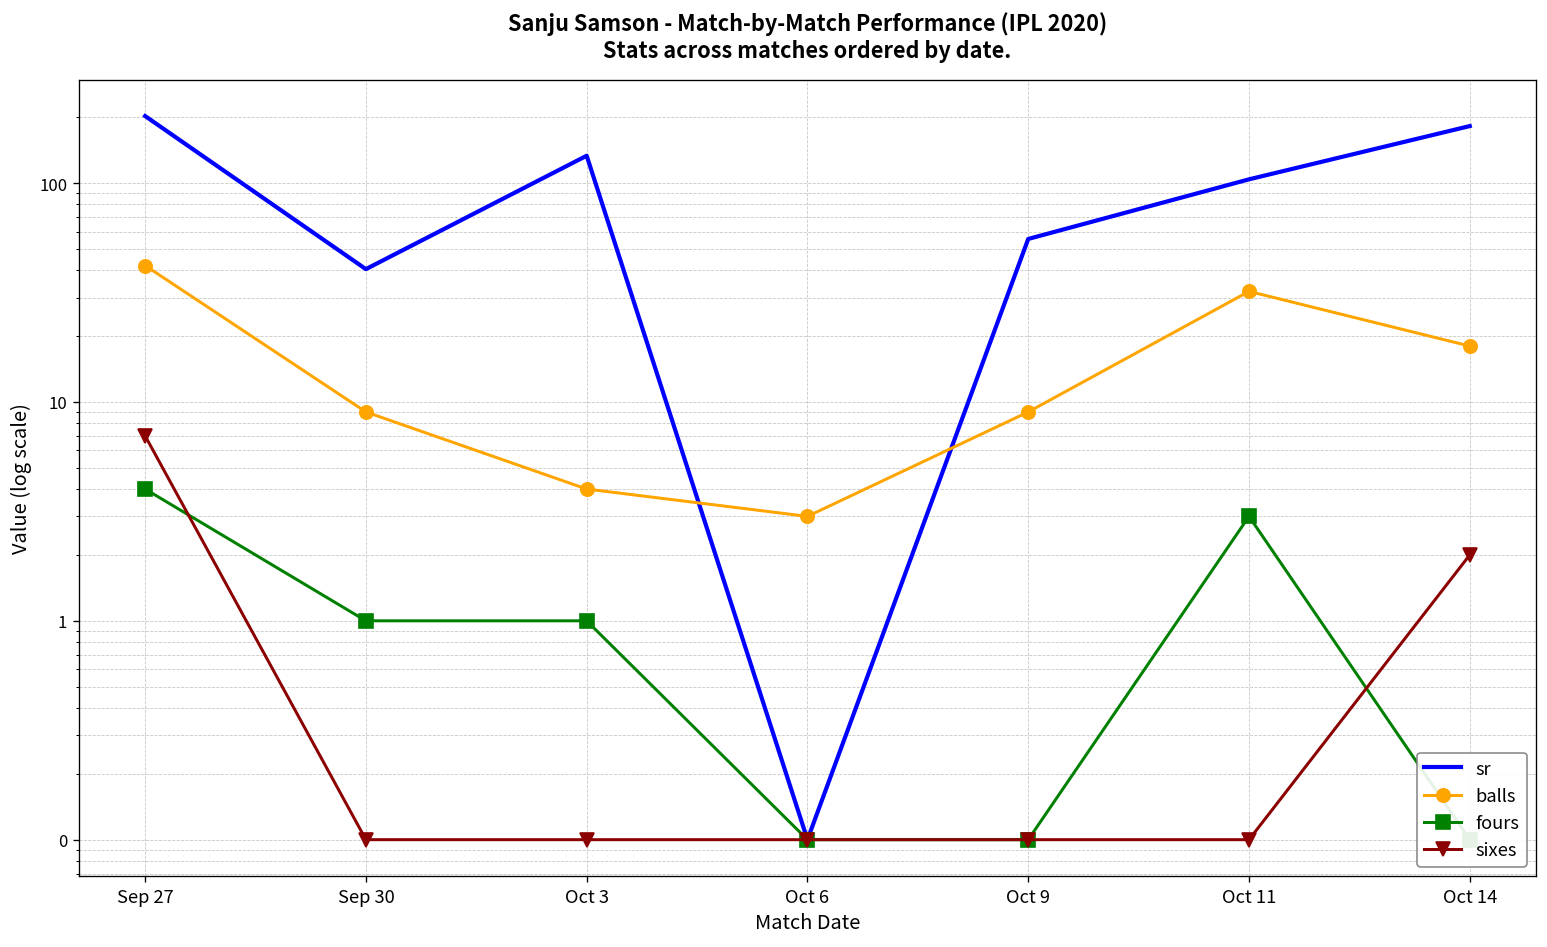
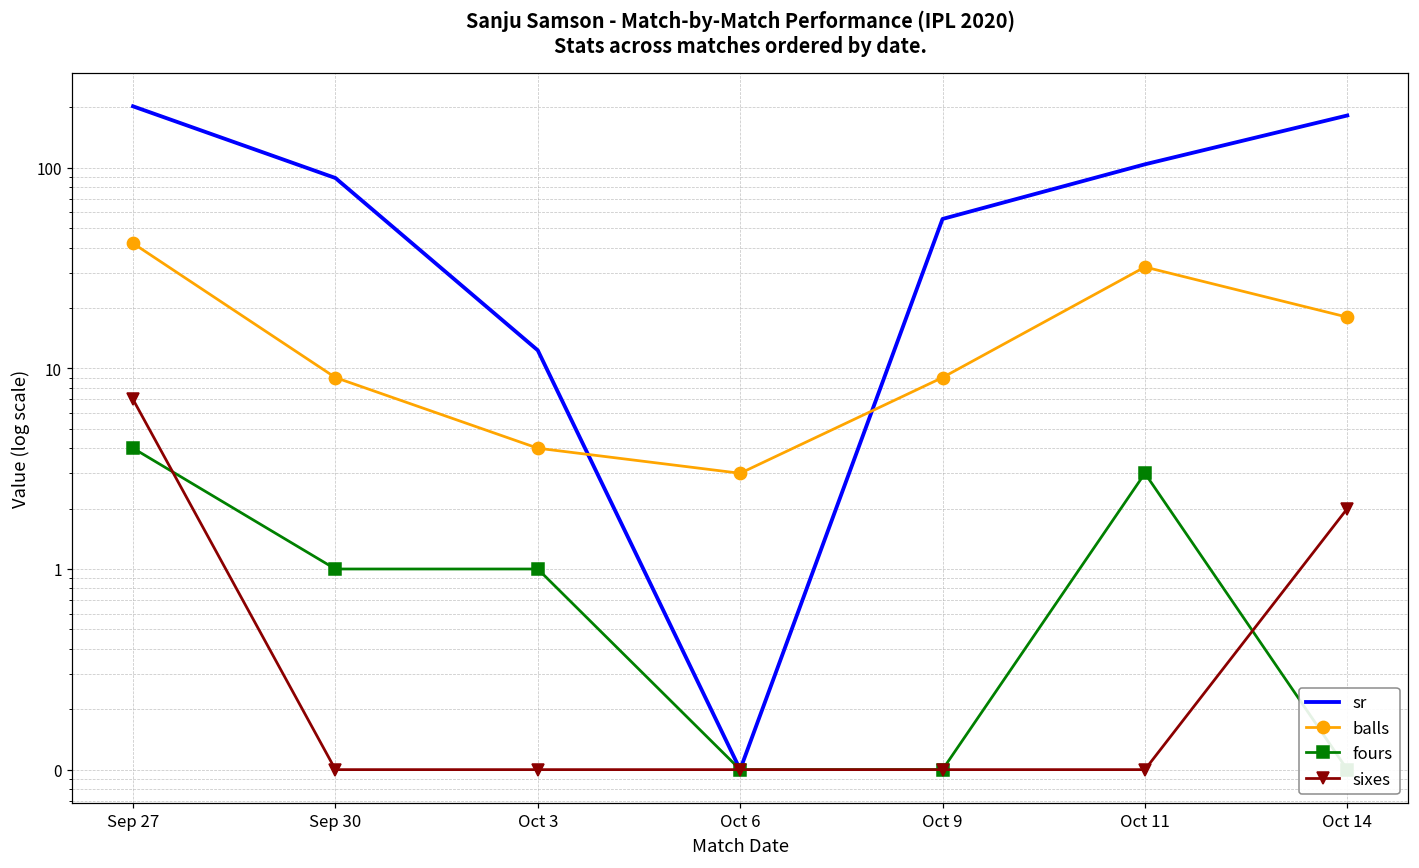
sr, Sep 30: 40 -> 90
sr, Oct 3: 130 -> 12
